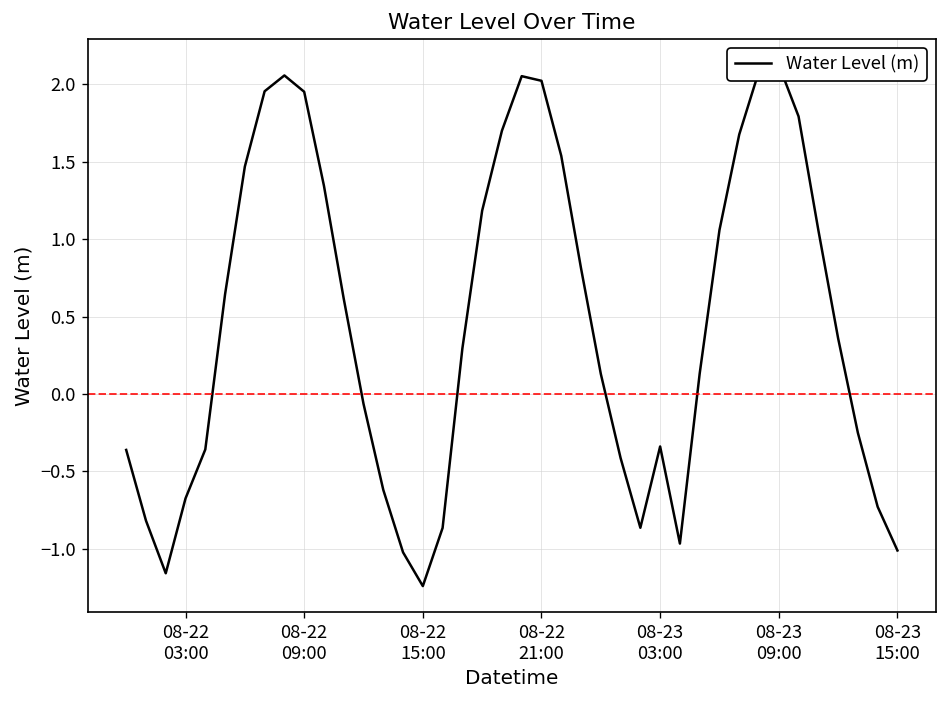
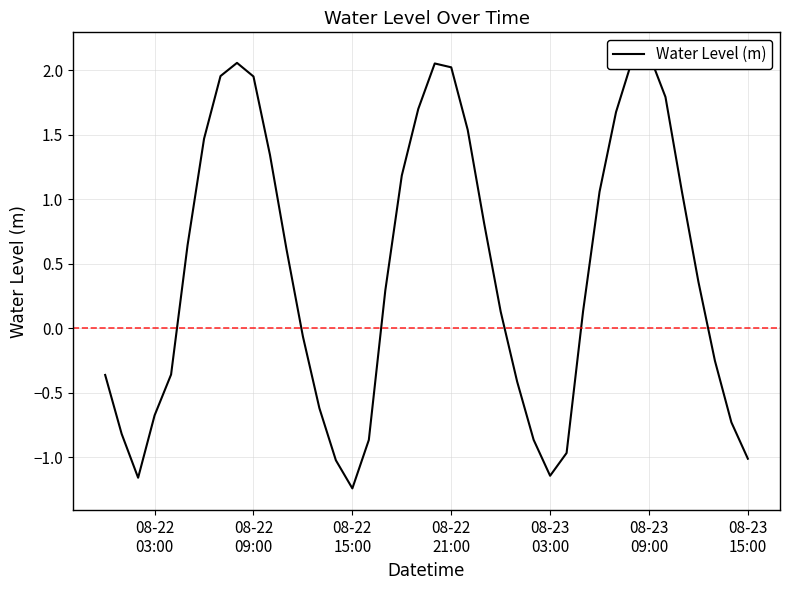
08-23 03:00: -0.34 -> -1.14
